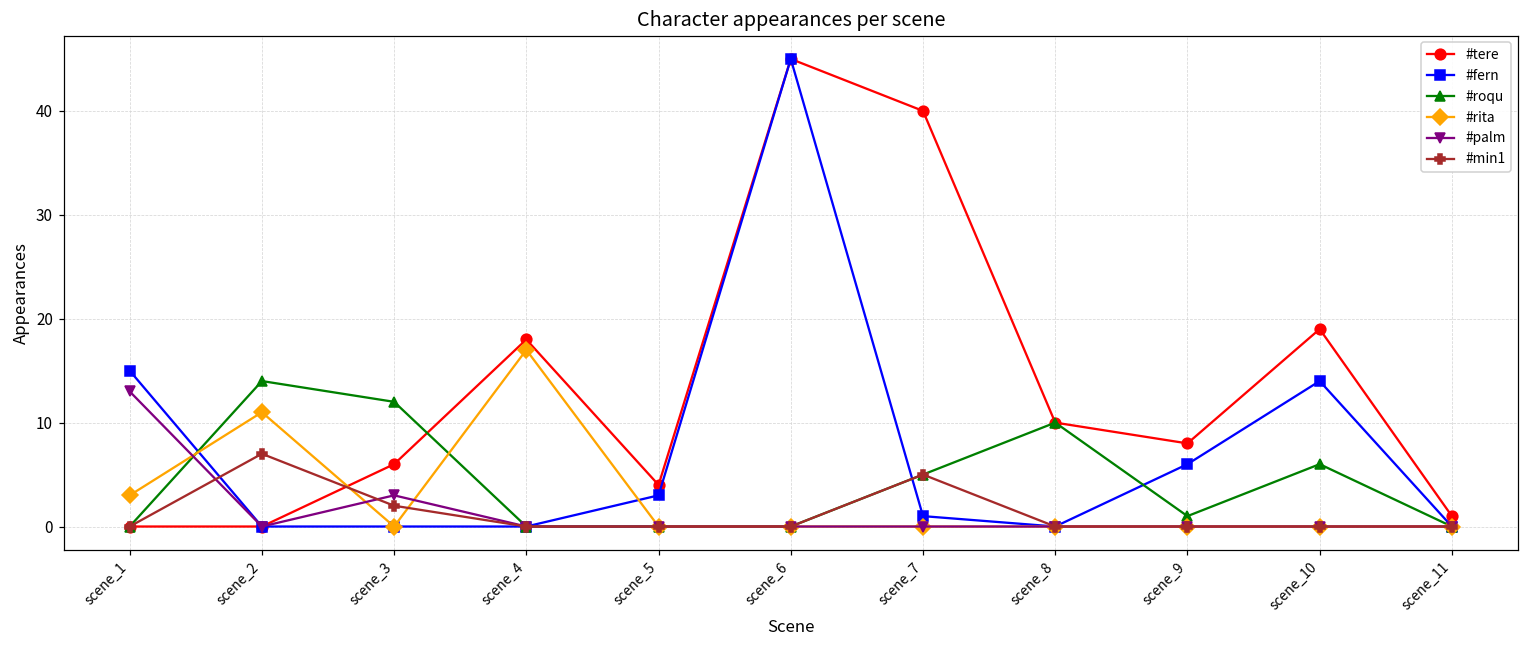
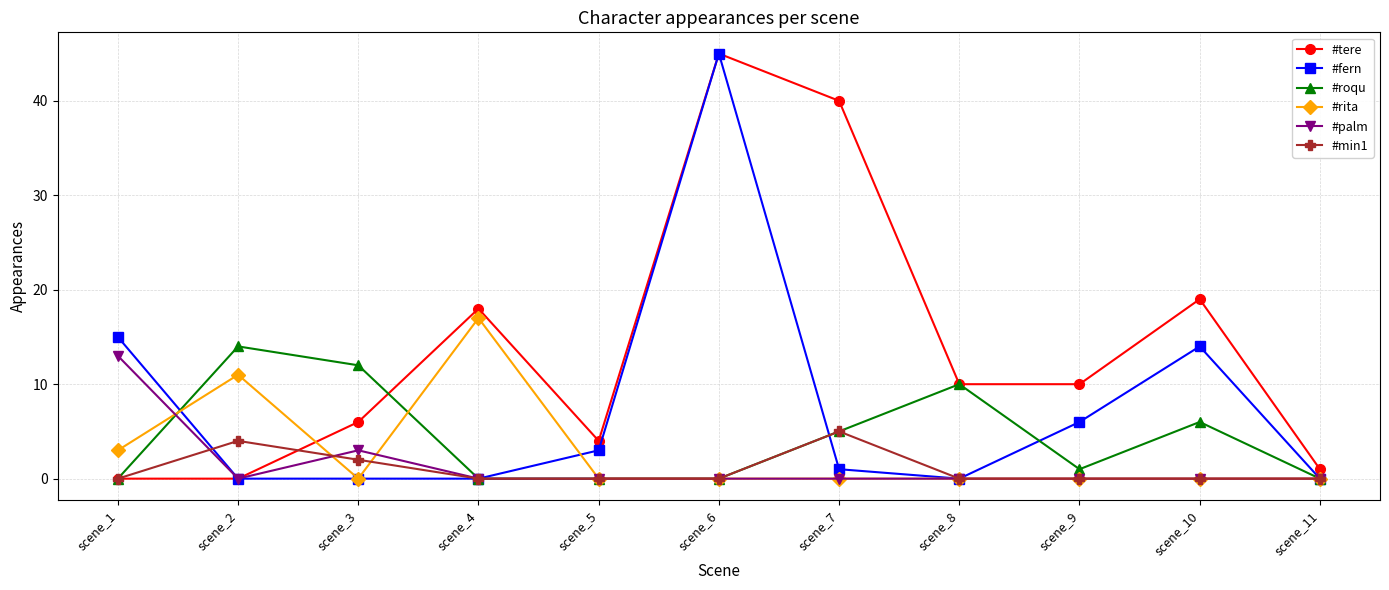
#min1, scene_2: 7 -> 4
#tere, scene_9: 8 -> 10
